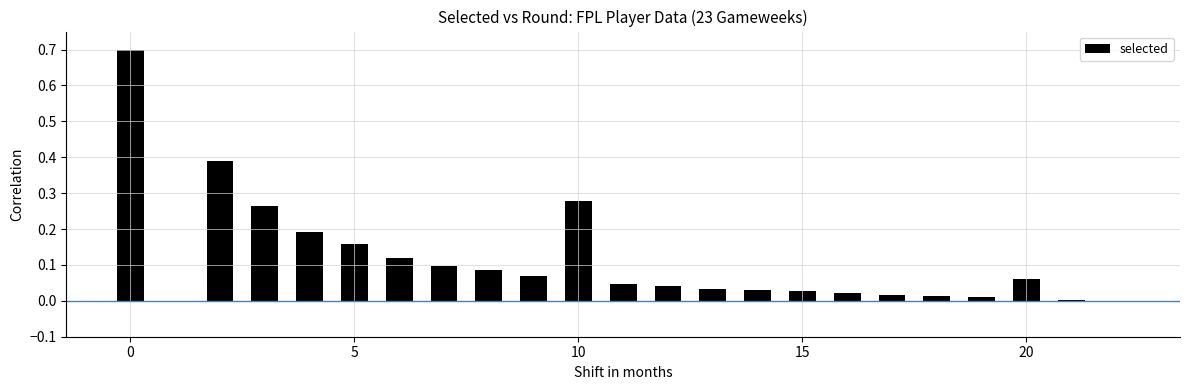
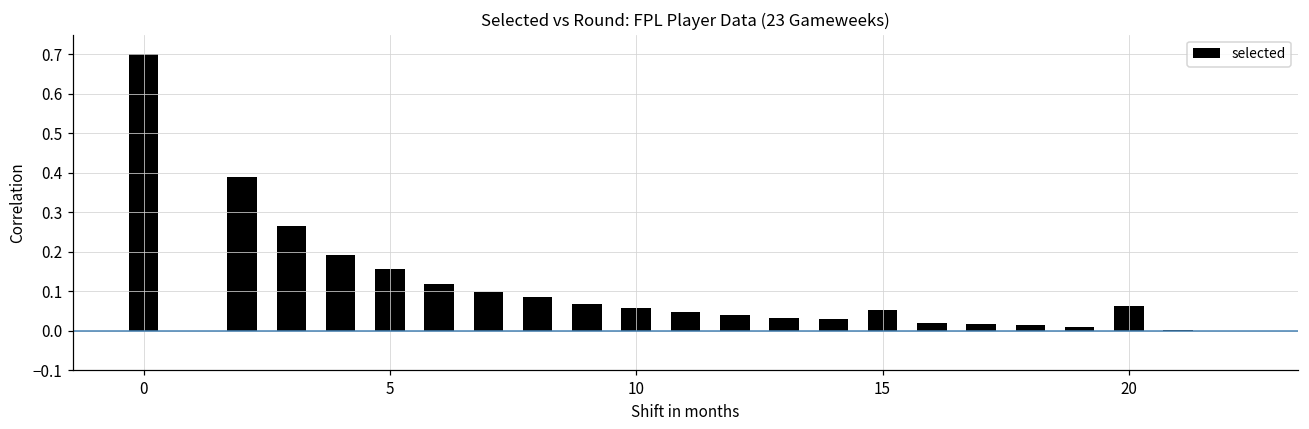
10: 0.28 -> 0.06
15: 0.03 -> 0.05
